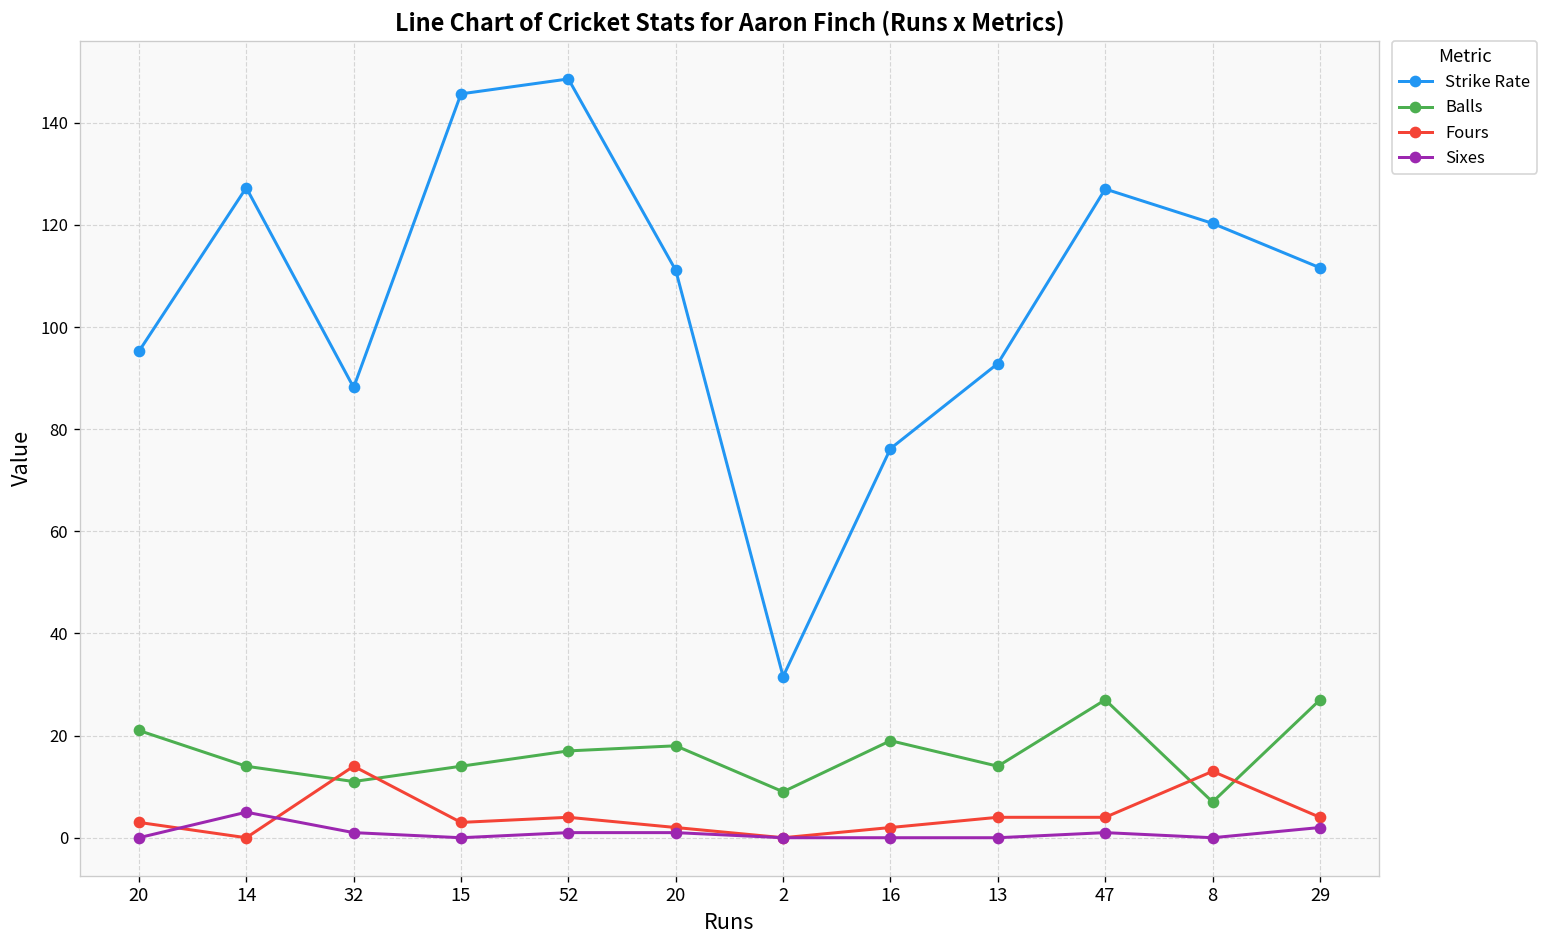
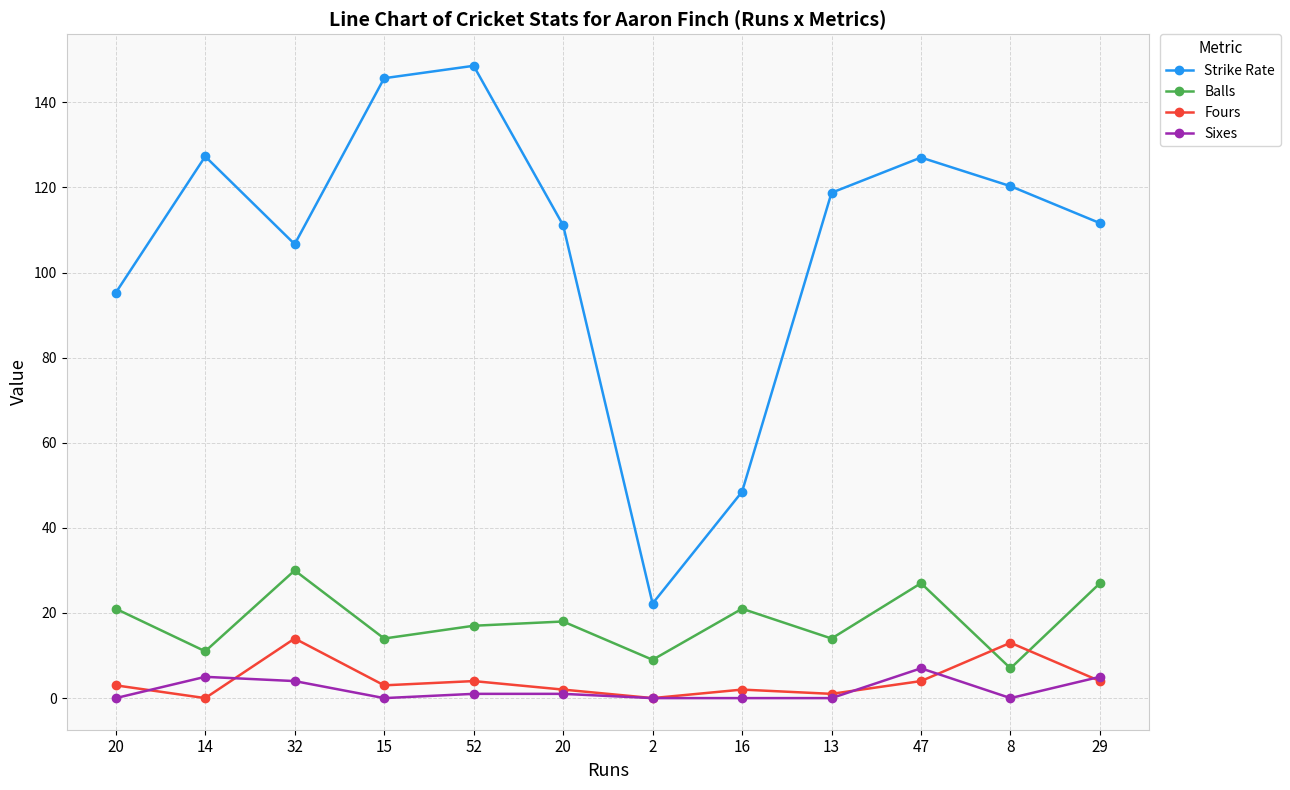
Balls, 14: 14 -> 11
Strike Rate, 32: 88 -> 107
Balls, 32: 11 -> 30
Sixes, 32: 1 -> 4
Strike Rate, 2: 32 -> 22
Strike Rate, 16: 76 -> 48
Balls, 16: 19 -> 21
Strike Rate, 13: 93 -> 119
Fours, 13: 4 -> 1
Sixes, 47: 1 -> 7
Sixes, 29: 2 -> 5
